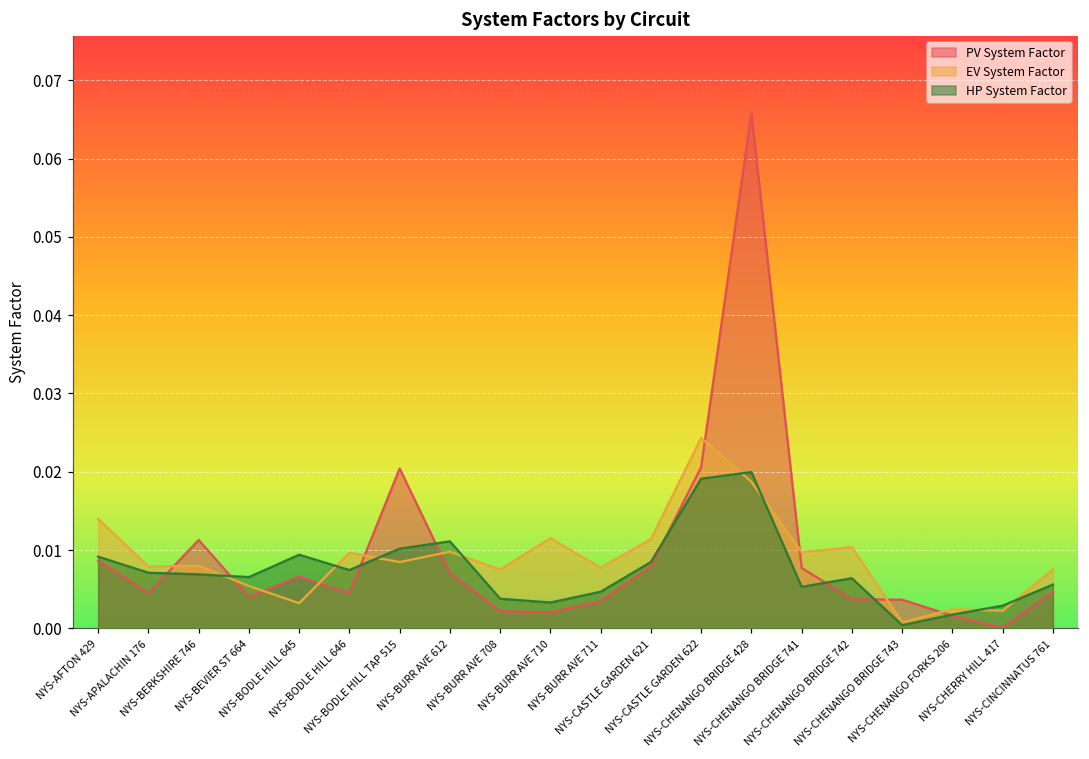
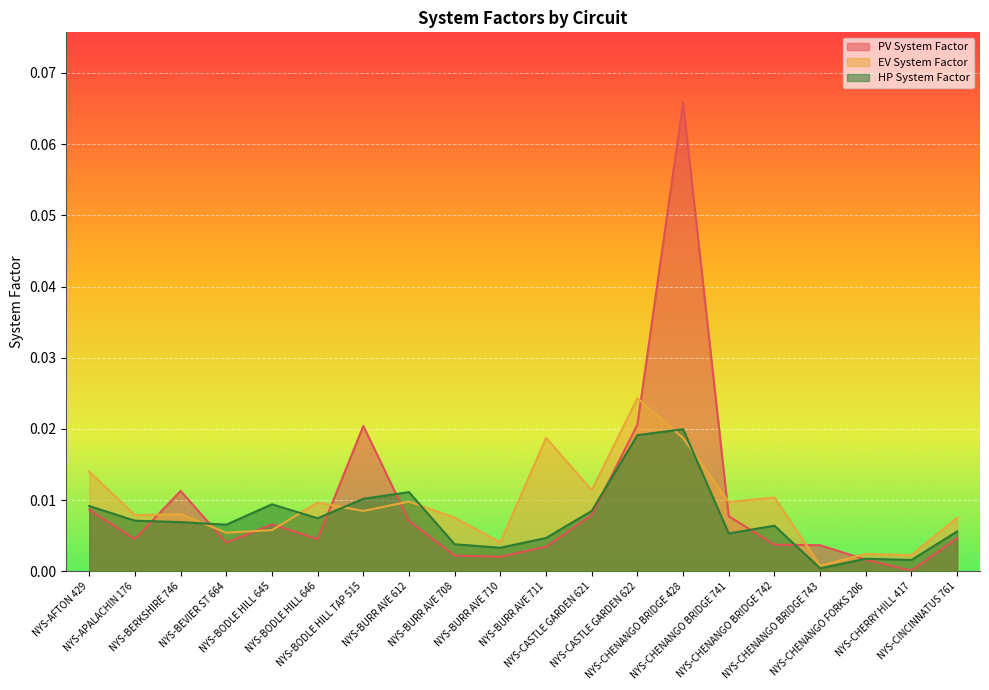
EV System Factor, NYS-BODLE HILL 645: 0.003 -> 0.006
EV System Factor, NYS-BURR AVE 710: 0.012 -> 0.004
EV System Factor, NYS-BURR AVE 711: 0.008 -> 0.019
HP System Factor, NYS-CHERRY HILL 417: 0.003 -> 0.002
